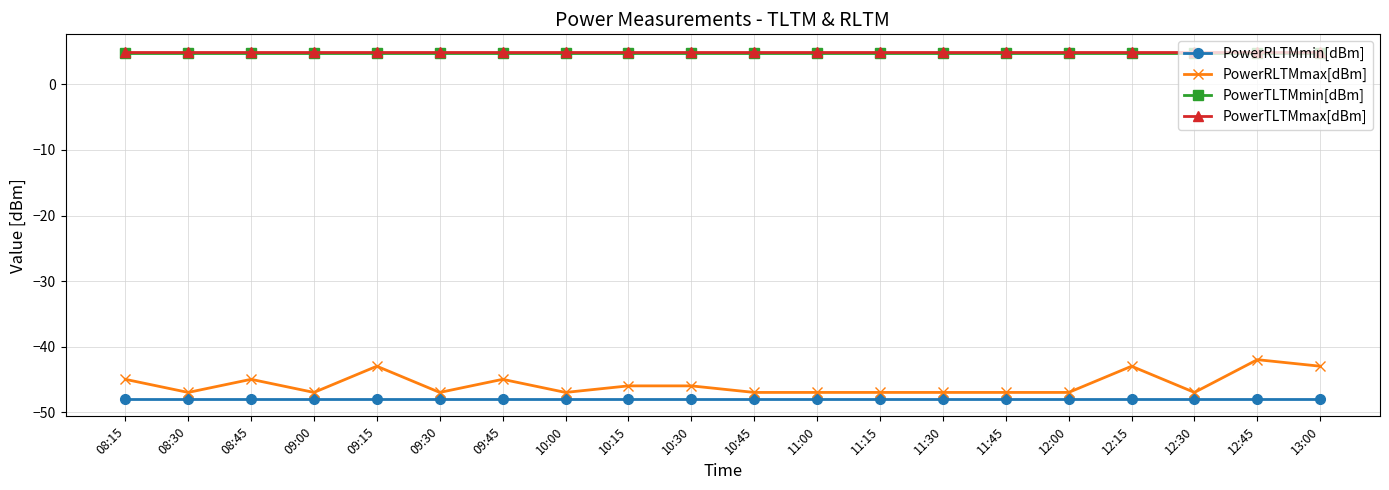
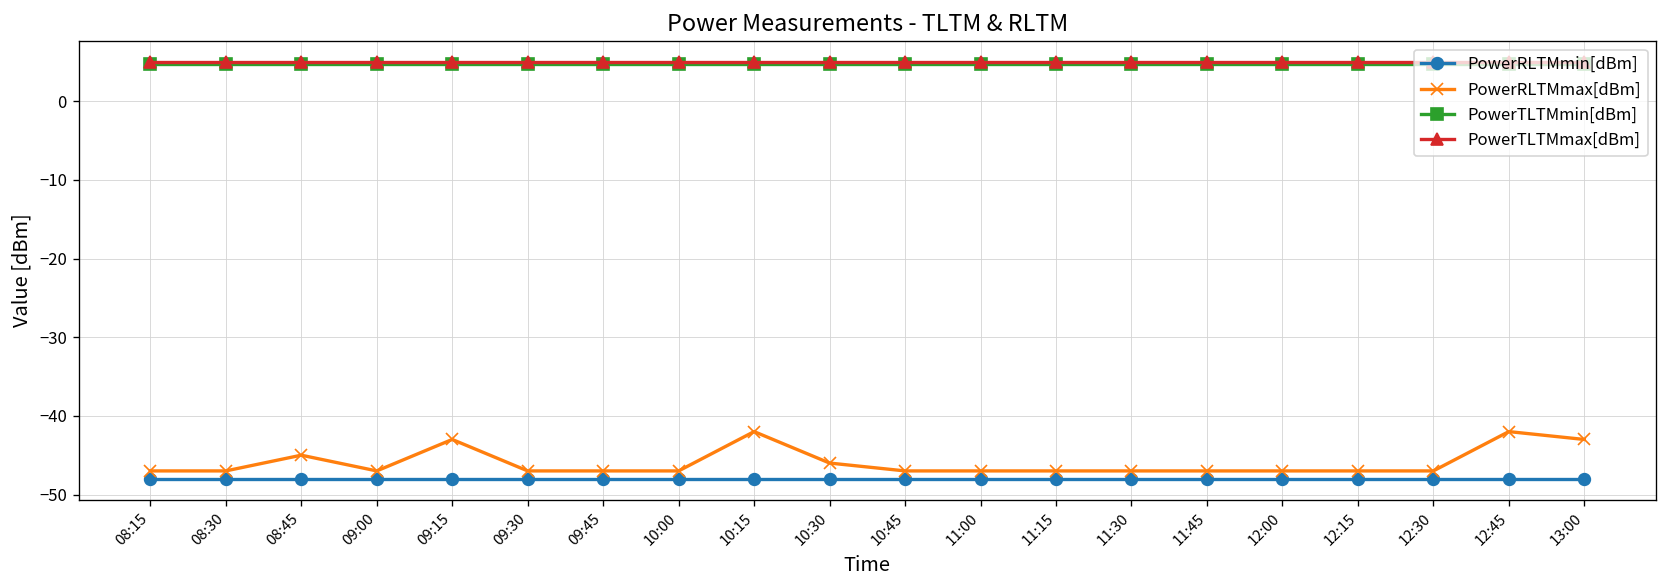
PowerRLTMmax[dBm], 08:15: -45 -> -47
PowerRLTMmax[dBm], 09:45: -45 -> -47
PowerRLTMmax[dBm], 10:15: -46 -> -42
PowerRLTMmax[dBm], 12:15: -43 -> -47
